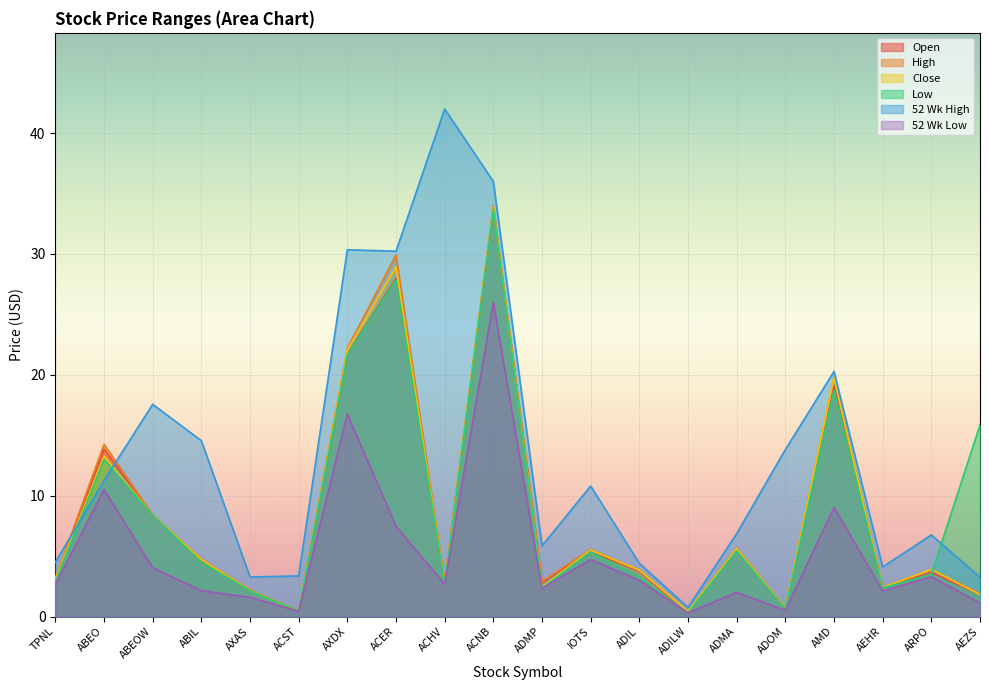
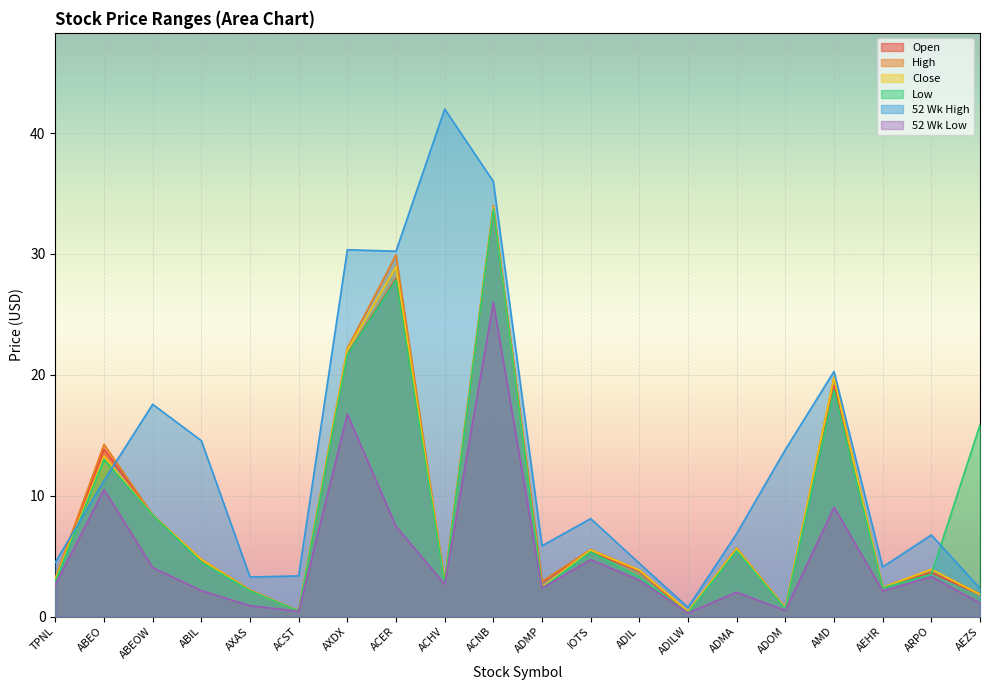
52 Wk Low, AXAS: 1.6 -> 0.9
52 Wk High, IOTS: 10.8 -> 8.1
52 Wk High, AEZS: 3.3 -> 2.3
